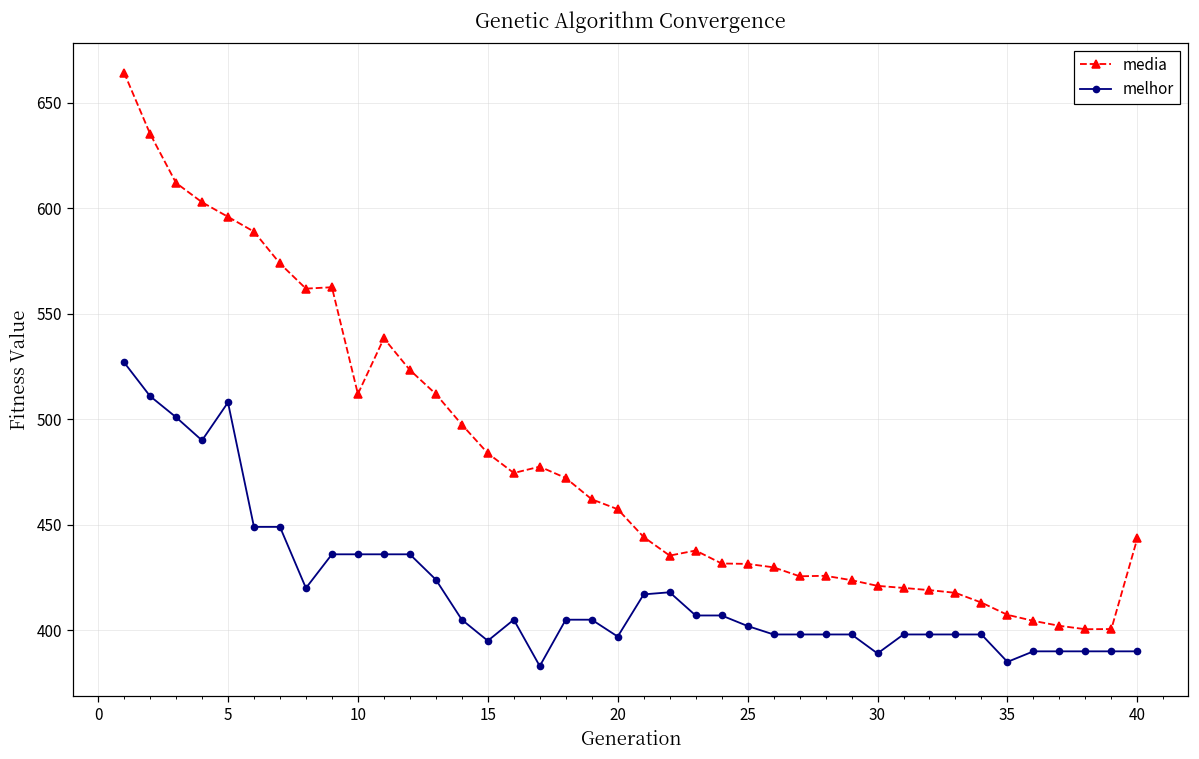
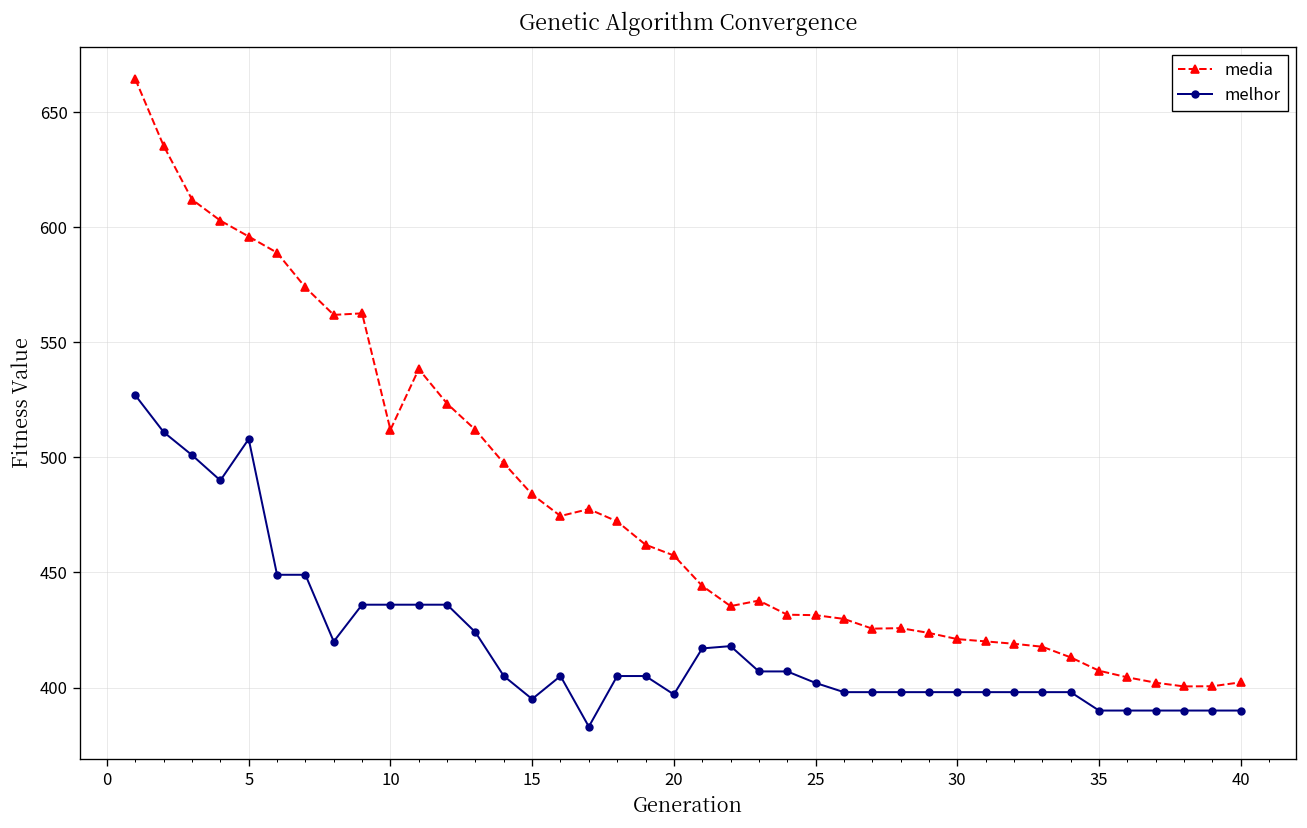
melhor, 30: 389 -> 398
melhor, 35: 385 -> 390
media, 40: 444 -> 402
